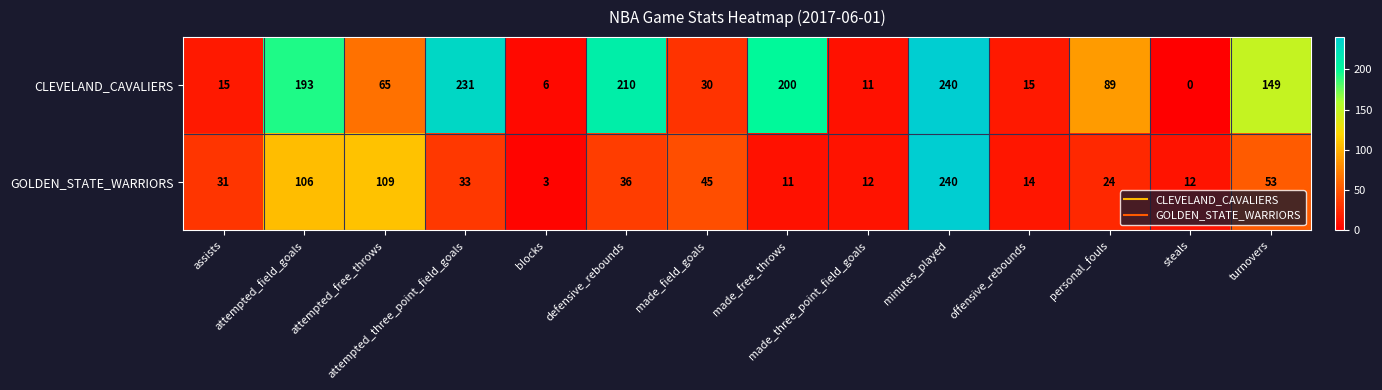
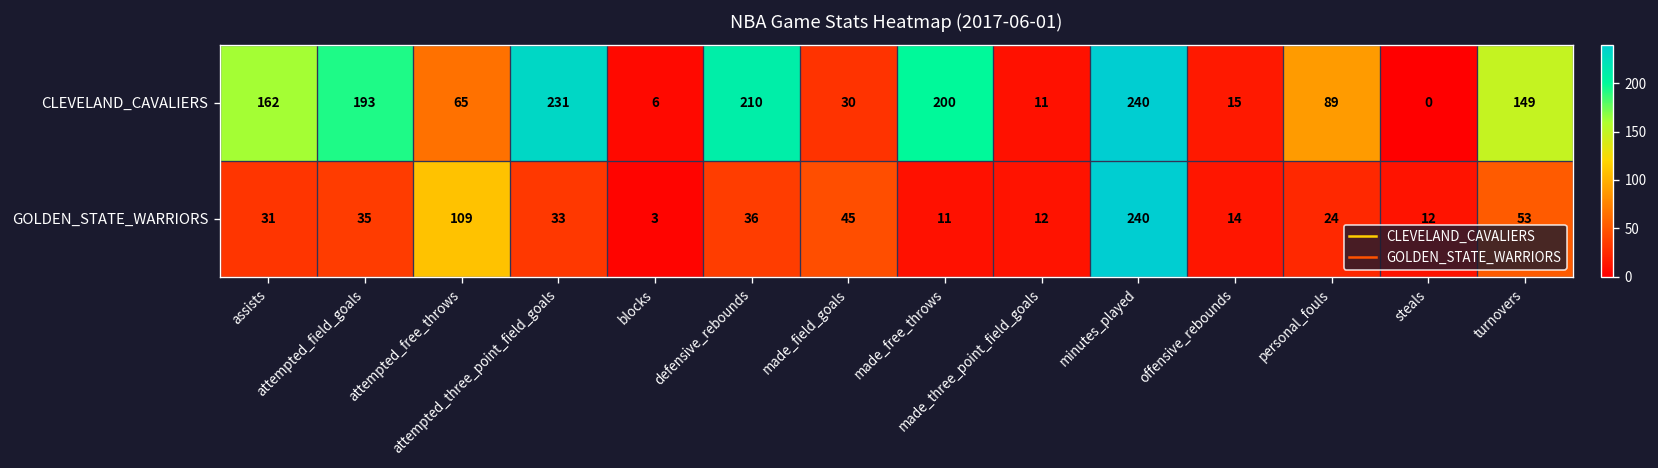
CLEVELAND_CAVALIERS, assists: 15 -> 162
GOLDEN_STATE_WARRIORS, attempted_field_goals: 106 -> 35
